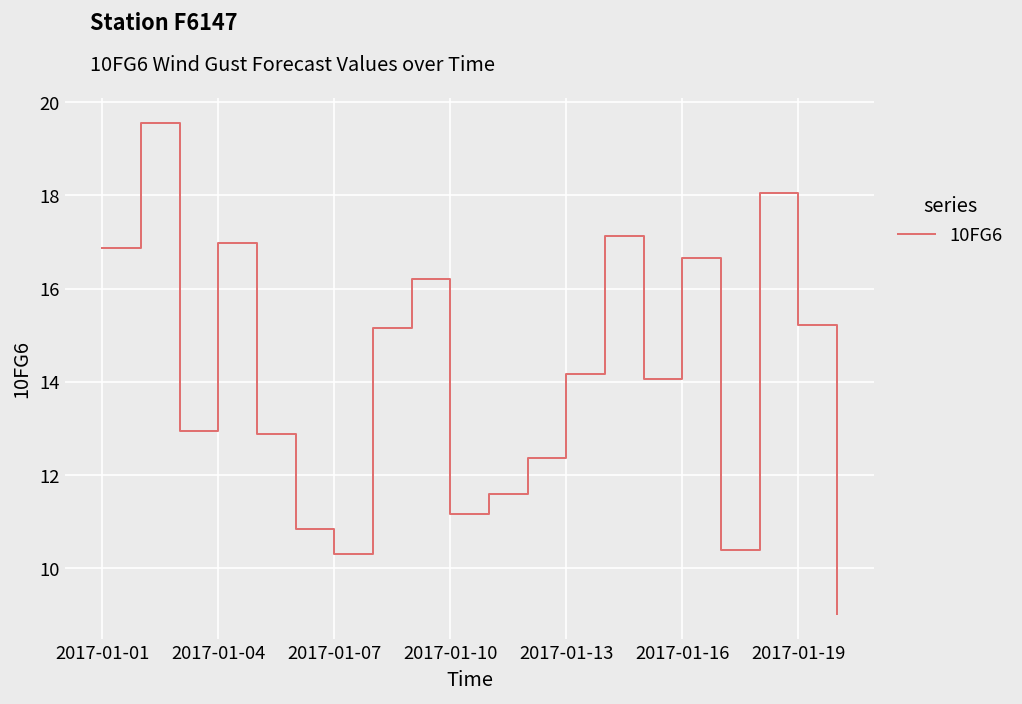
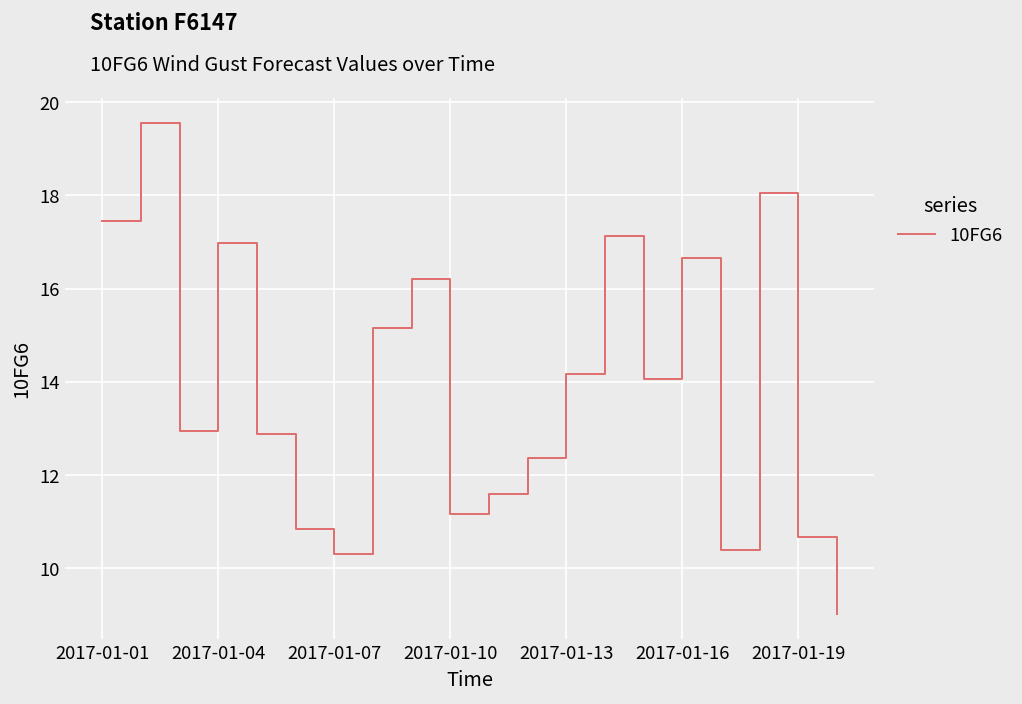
2017-01-01: 16.9 -> 17.5
2017-01-19: 15.2 -> 10.7
